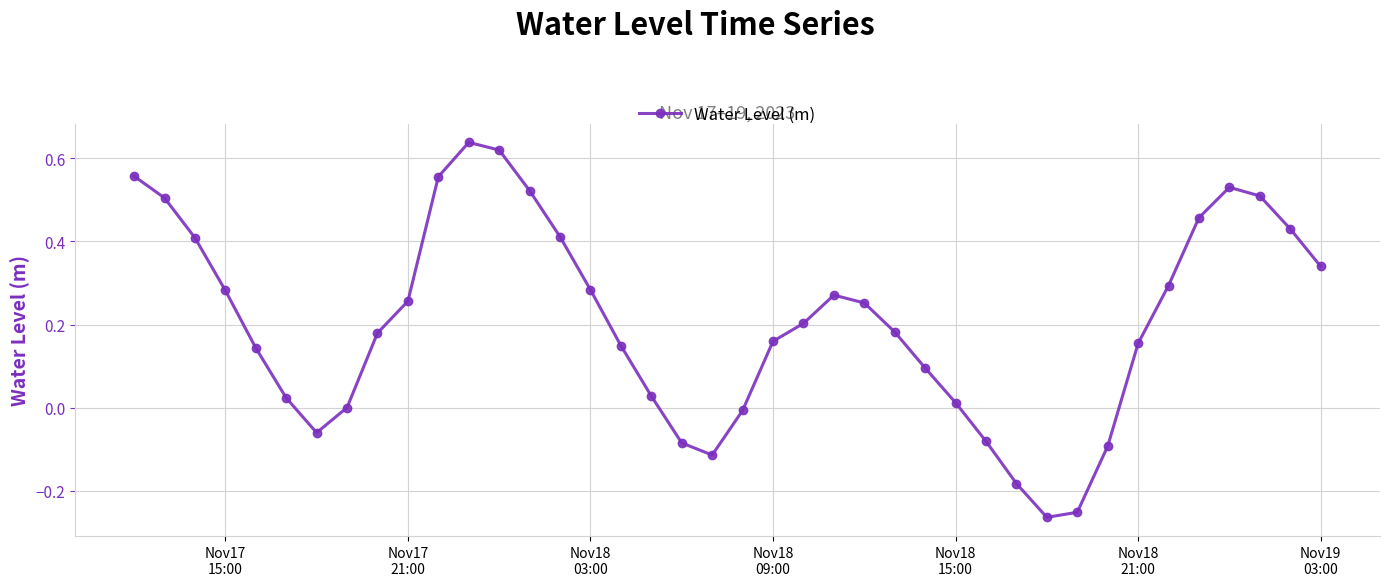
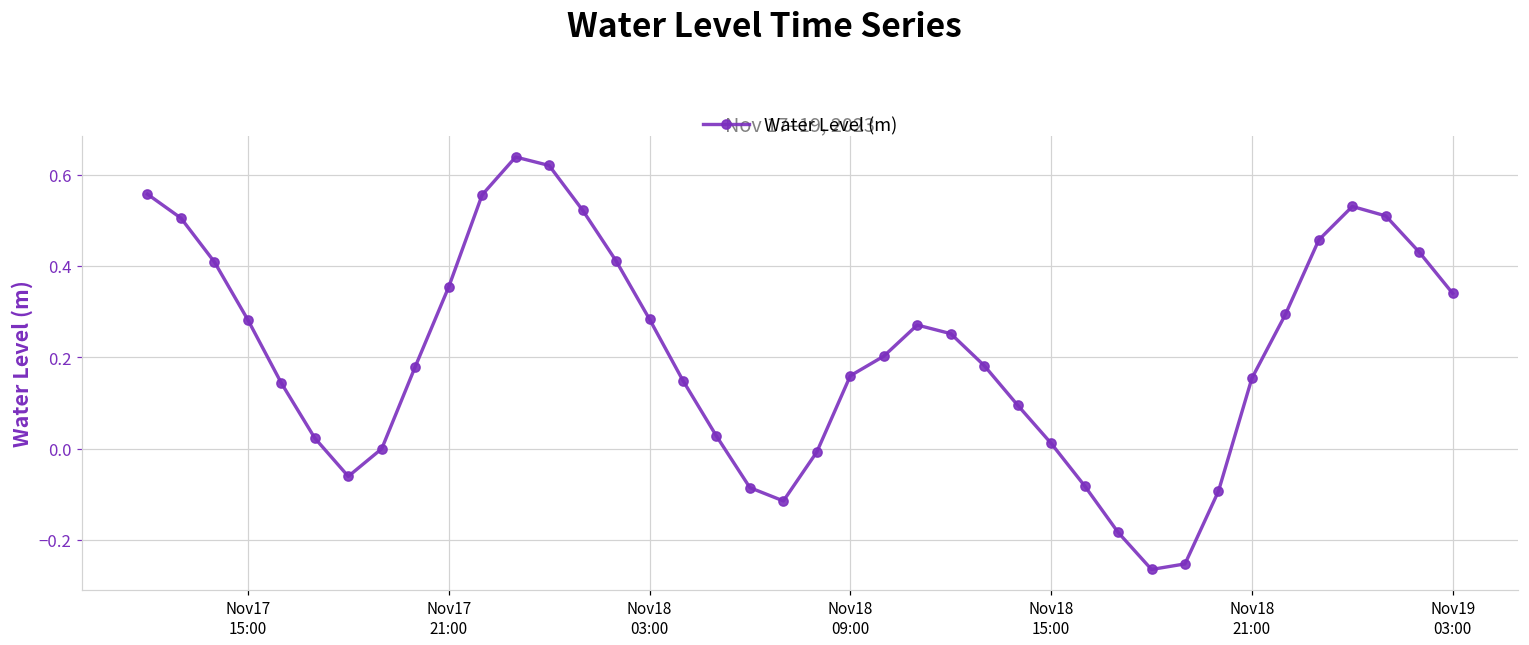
Nov17 21:00: 0.26 -> 0.35
